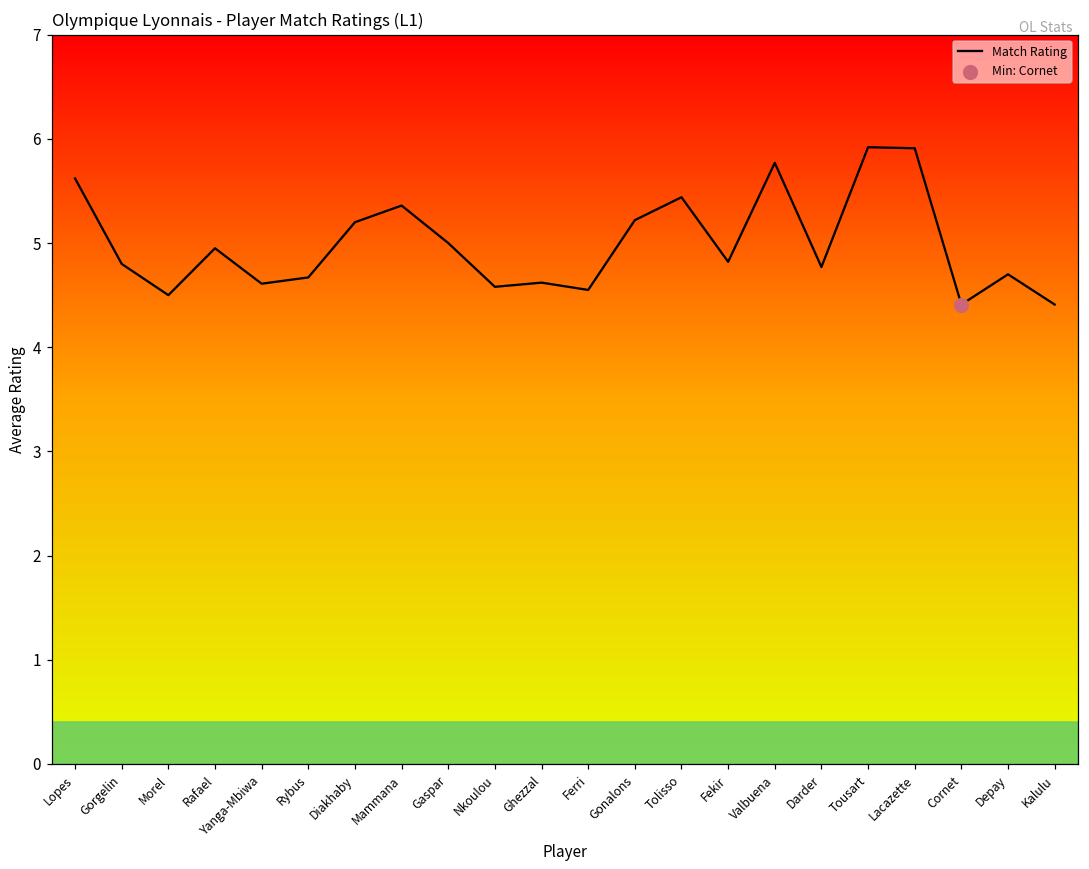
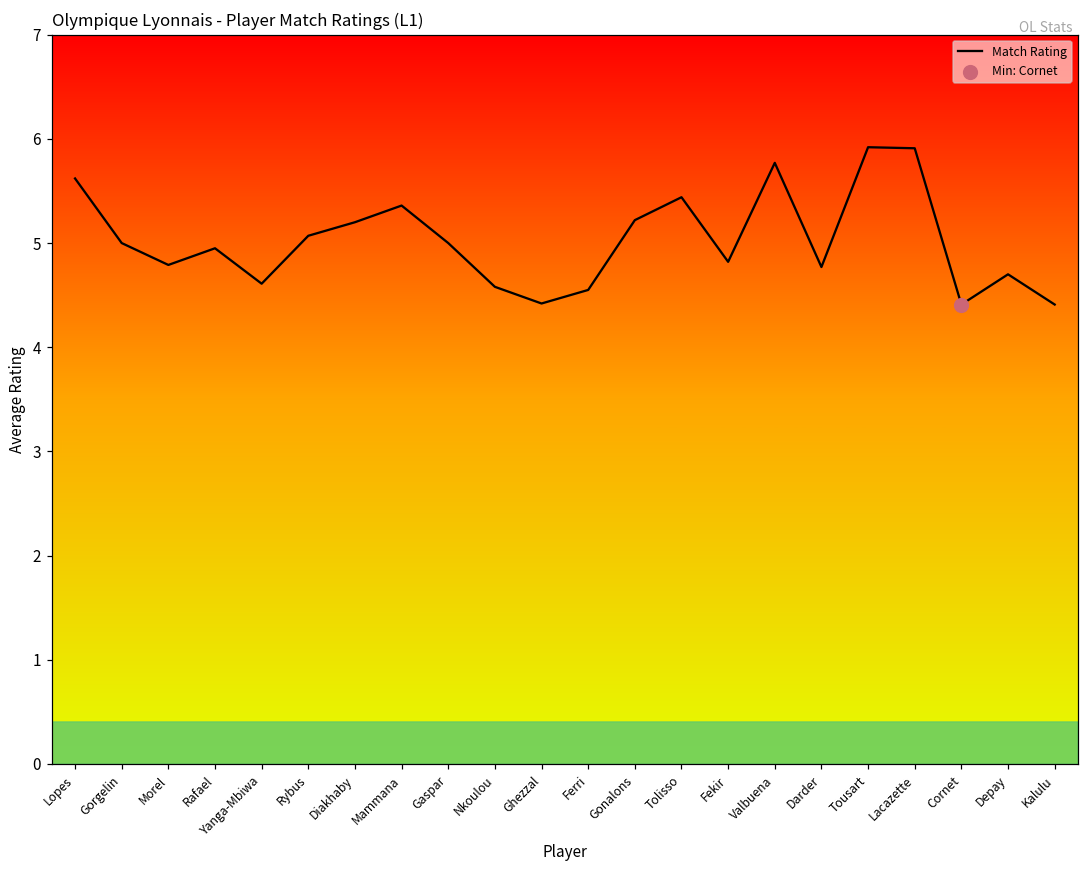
Match Rating, Gorgelin: 4.8 -> 5.0
Match Rating, Morel: 4.5 -> 4.8
Match Rating, Rybus: 4.7 -> 5.1
Match Rating, Ghezzal: 4.6 -> 4.4
